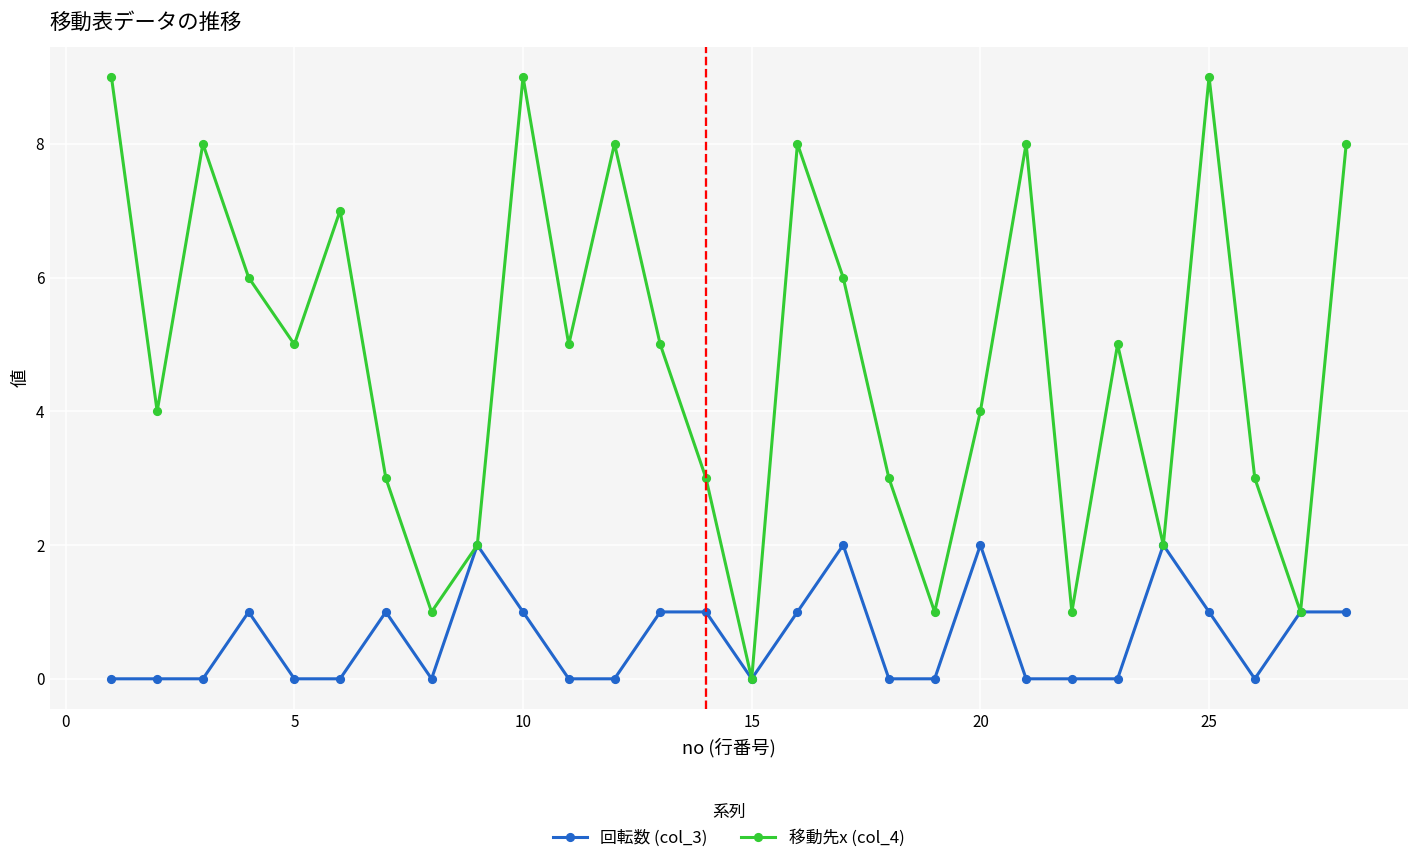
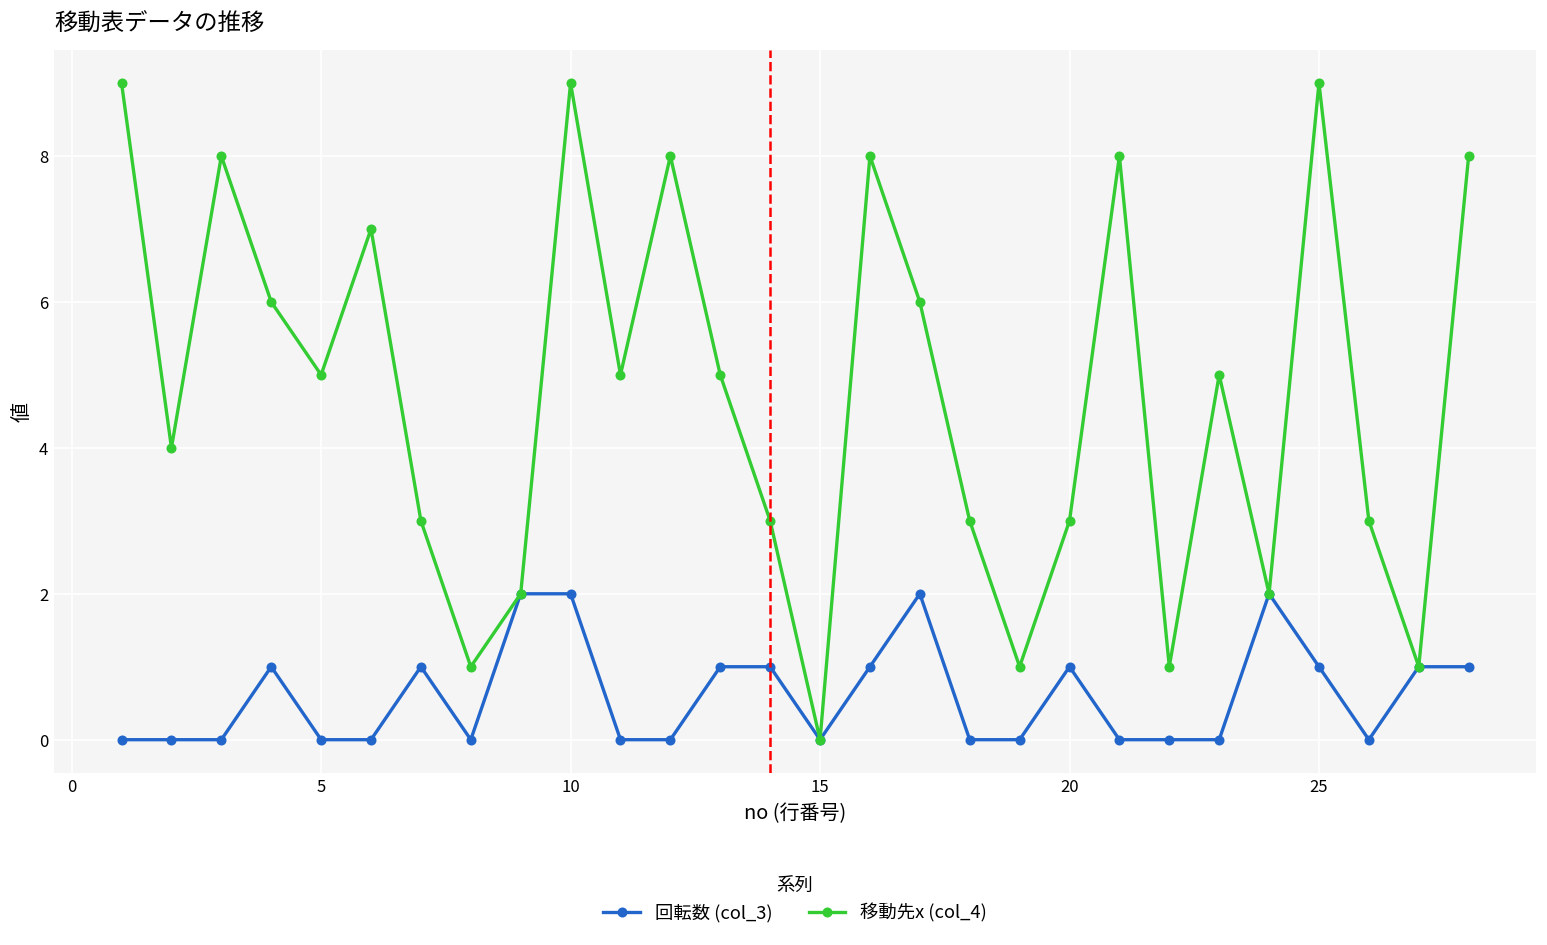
回転数 (col_3), 10: 1 -> 2
回転数 (col_3), 20: 2 -> 1
移動先x (col_4), 20: 4 -> 3
